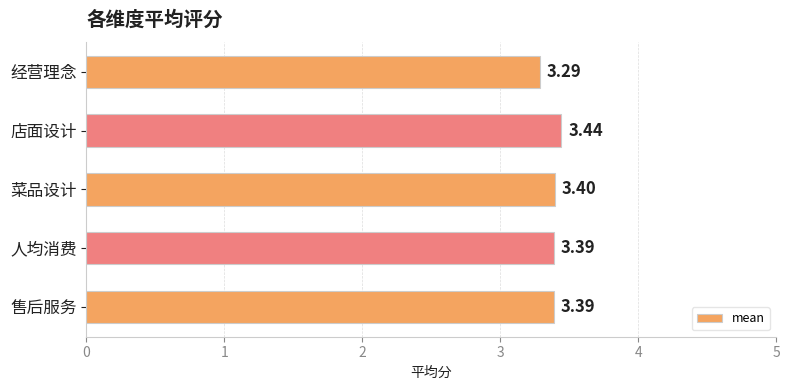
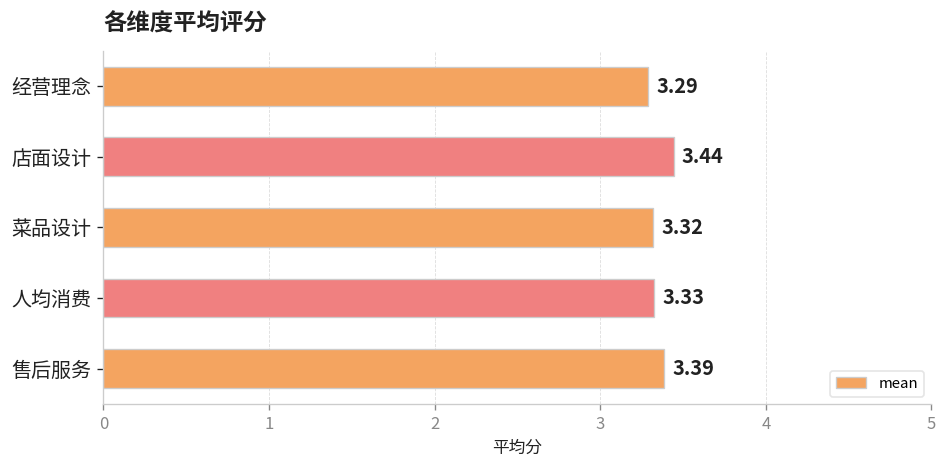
菜品设计: 3.40 -> 3.32
人均消费: 3.39 -> 3.33
